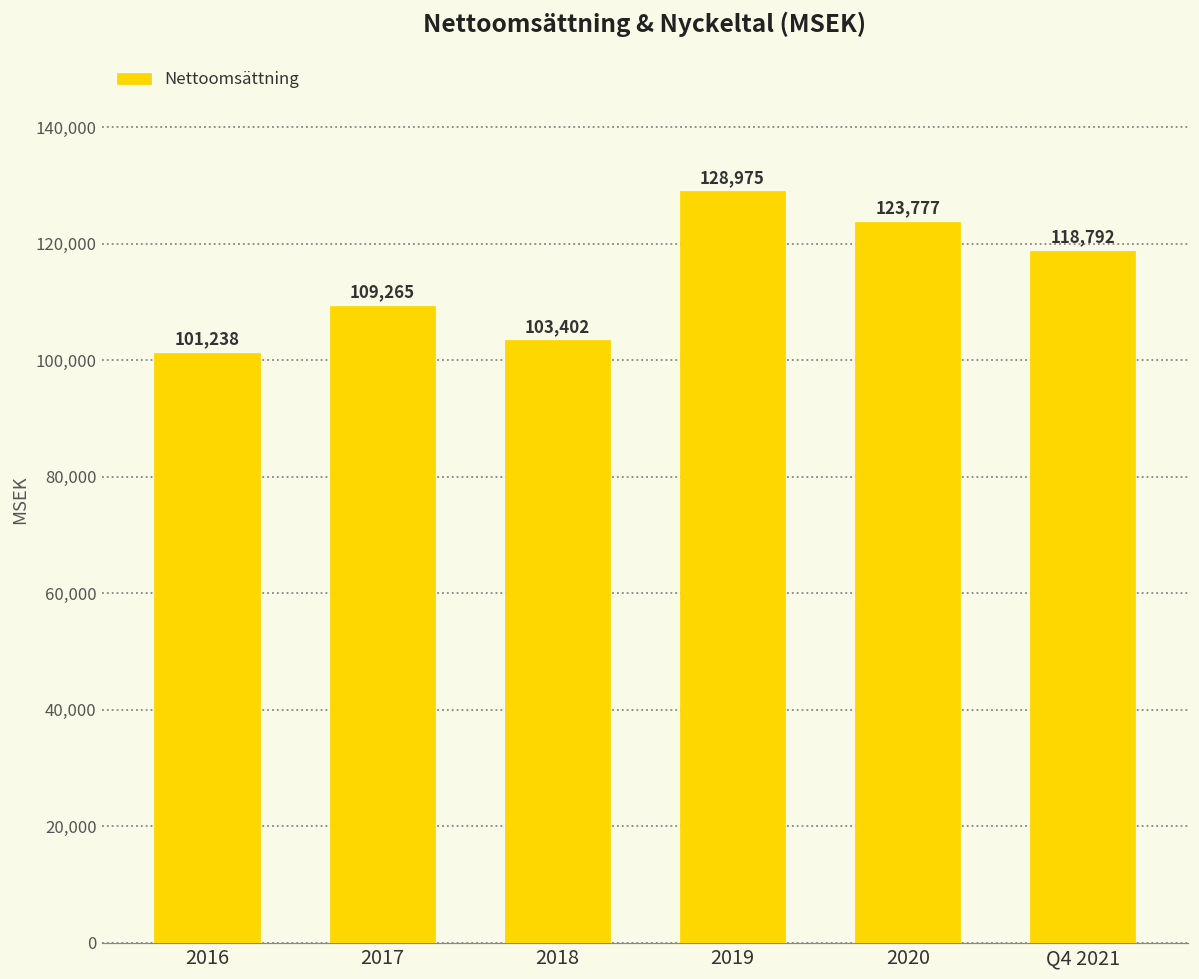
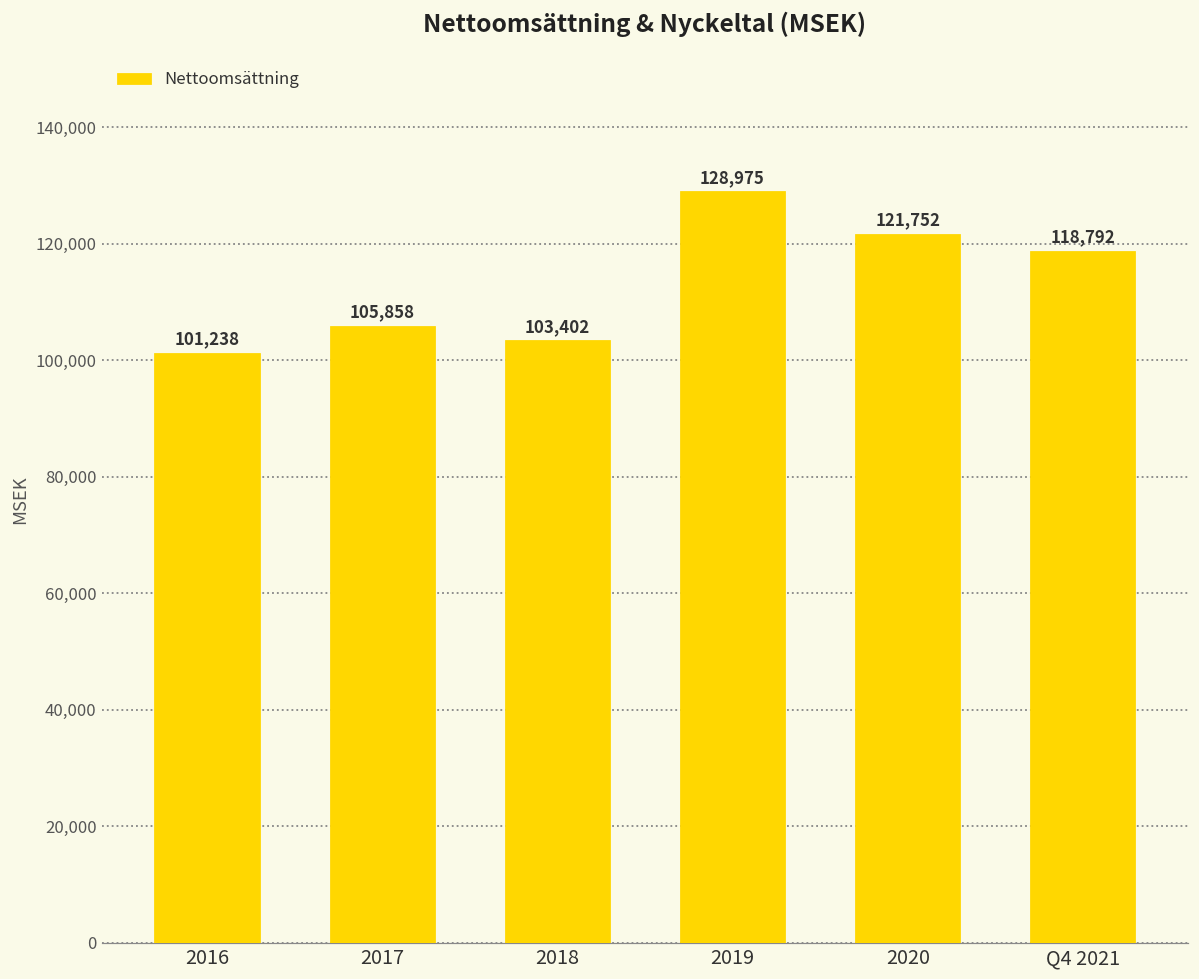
2017: 109,265 -> 105,858
2020: 123,777 -> 121,752
